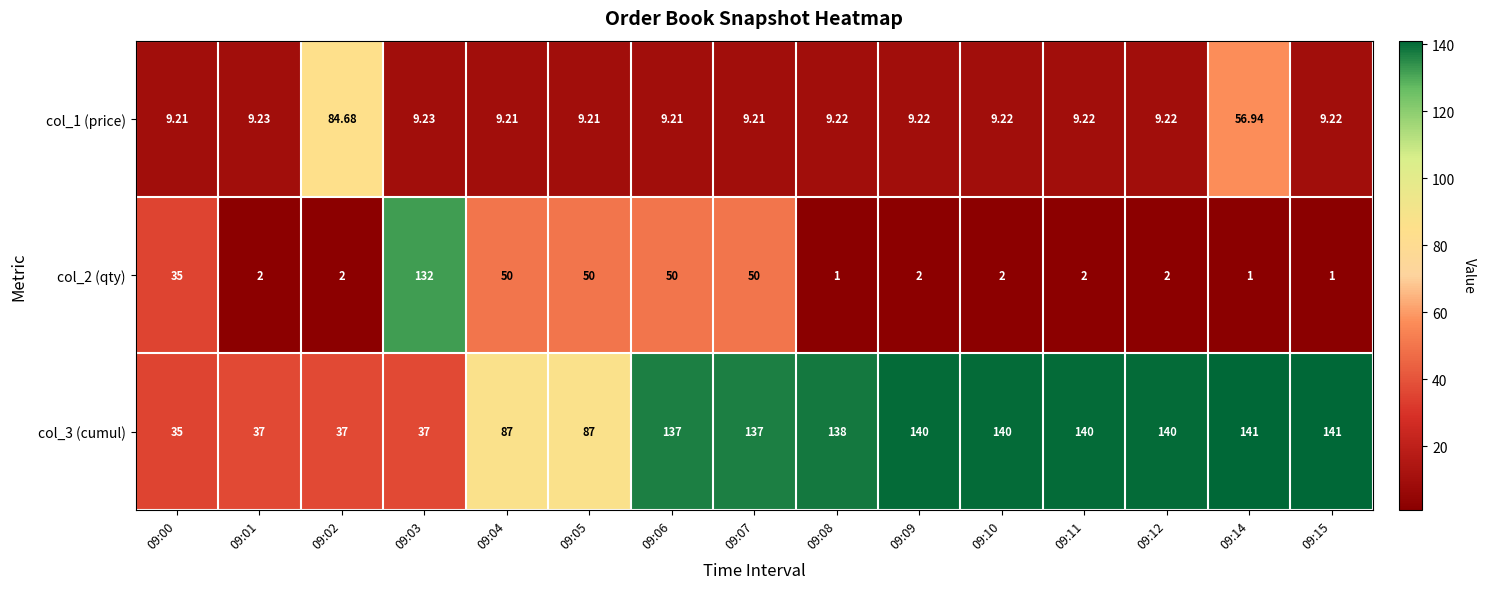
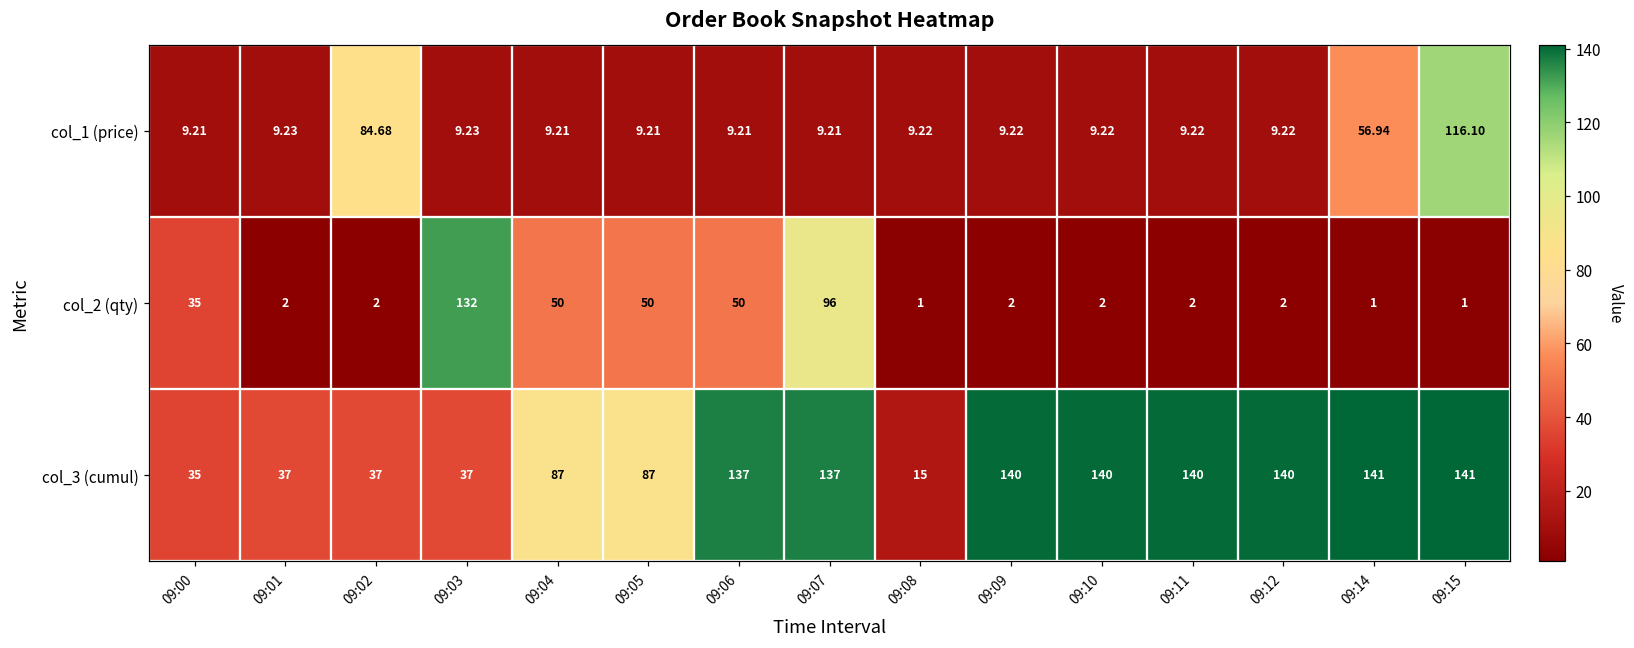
col_1 (price), 09:15: 9.22 -> 116.10
col_2 (qty), 09:07: 50 -> 96
col_3 (cumul), 09:08: 138 -> 15
